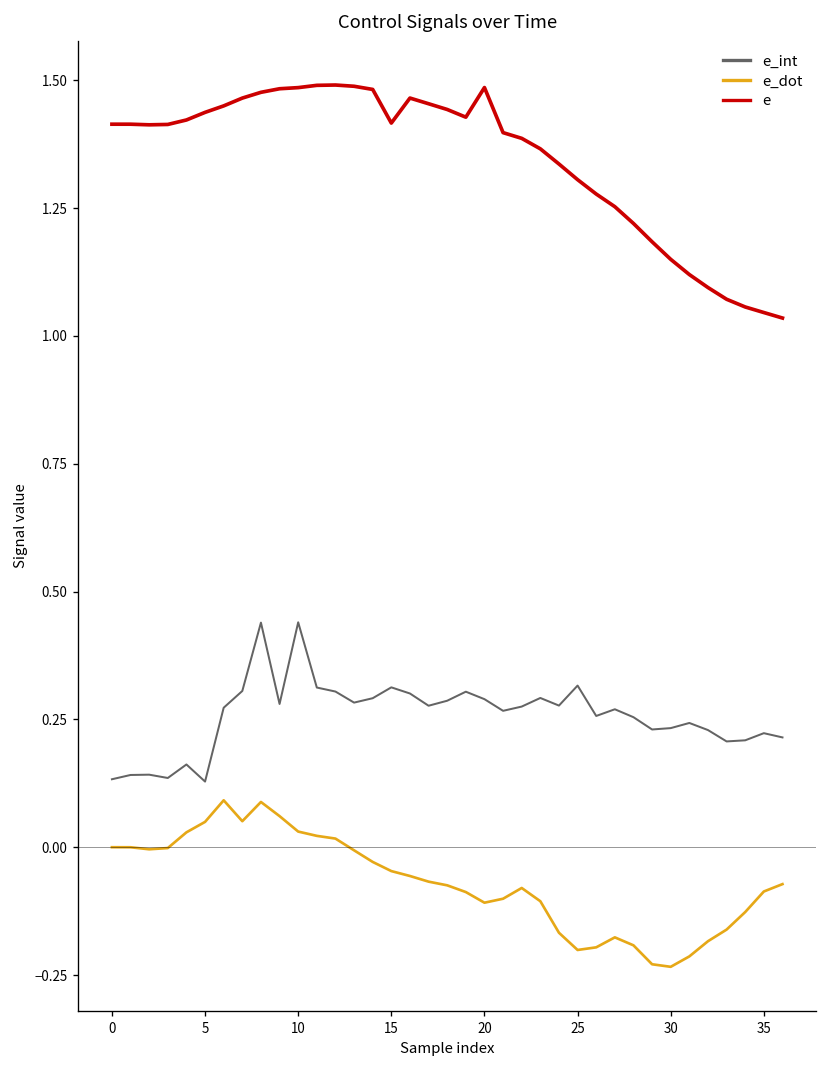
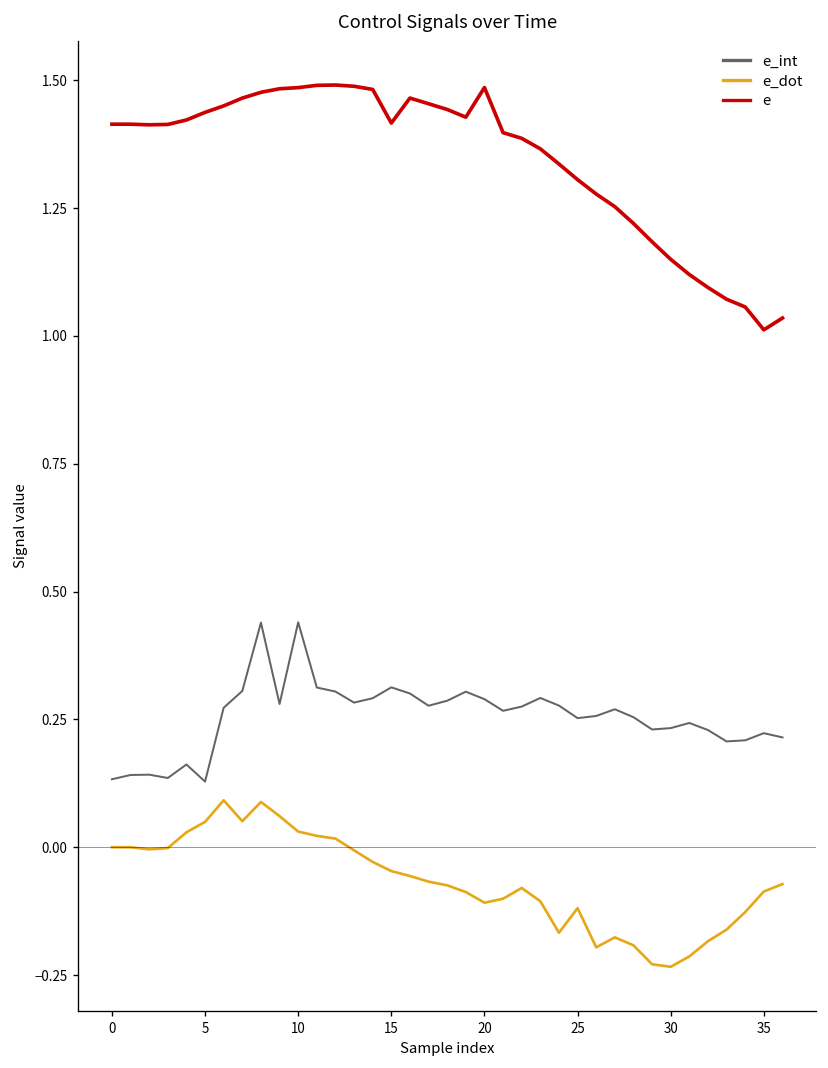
e_int, 25: 0.32 -> 0.25
e_dot, 25: -0.20 -> -0.12
e, 35: 1.05 -> 1.01
